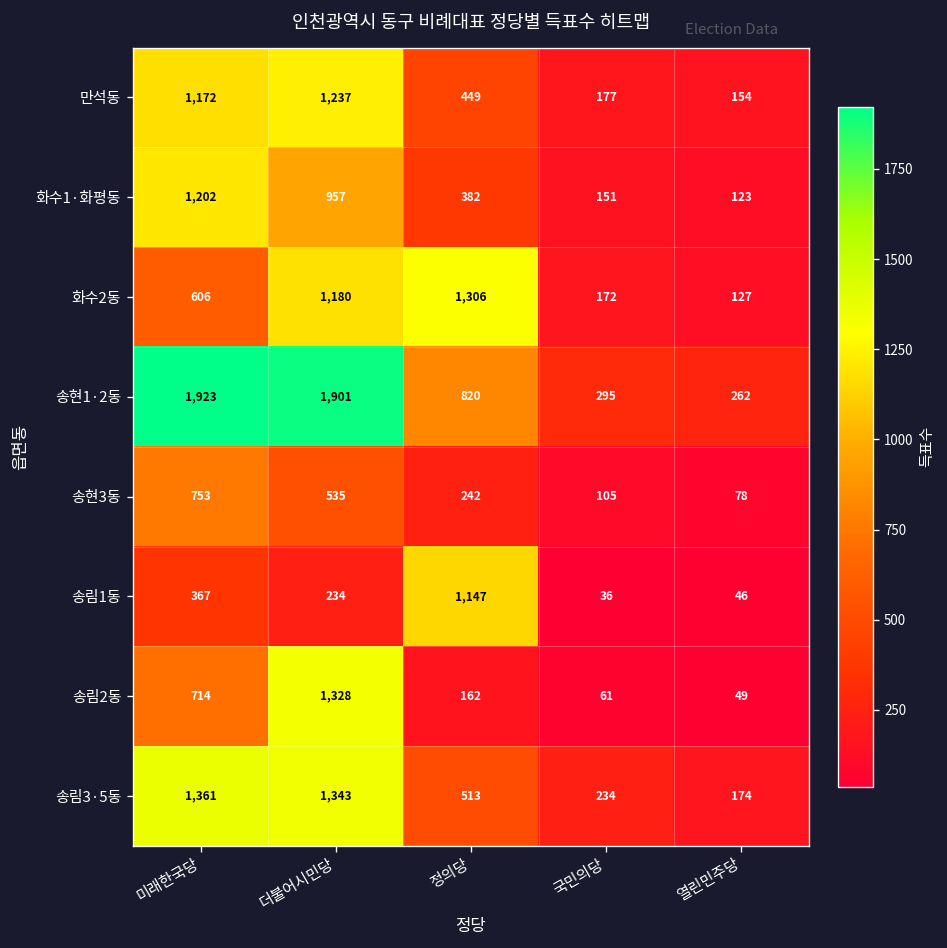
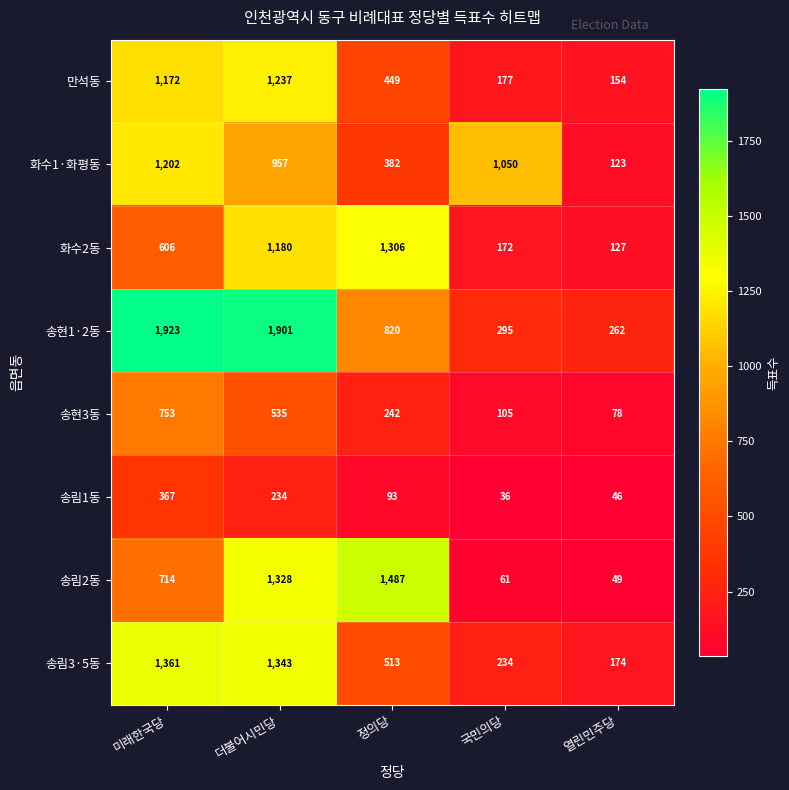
화수1·화평동, 국민의당: 151 -> 1,050
송림1동, 정의당: 1,147 -> 93
송림2동, 정의당: 162 -> 1,487
